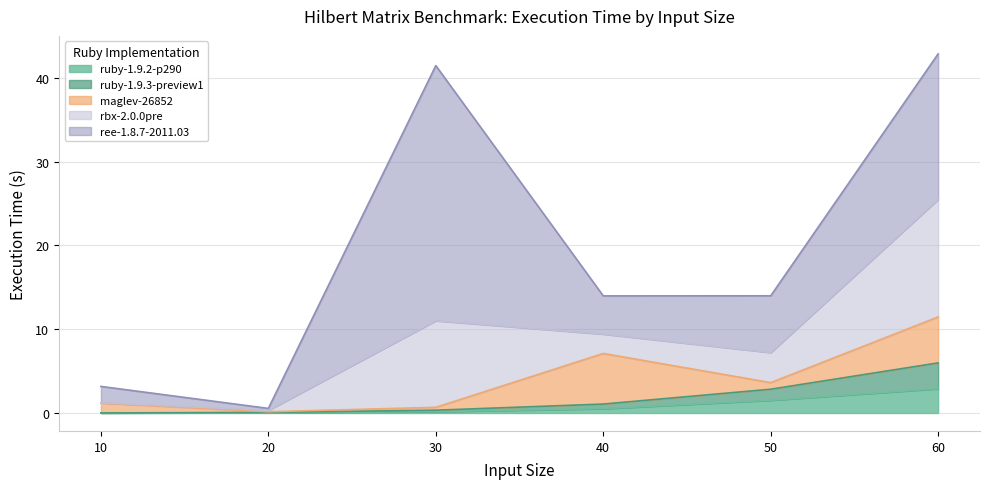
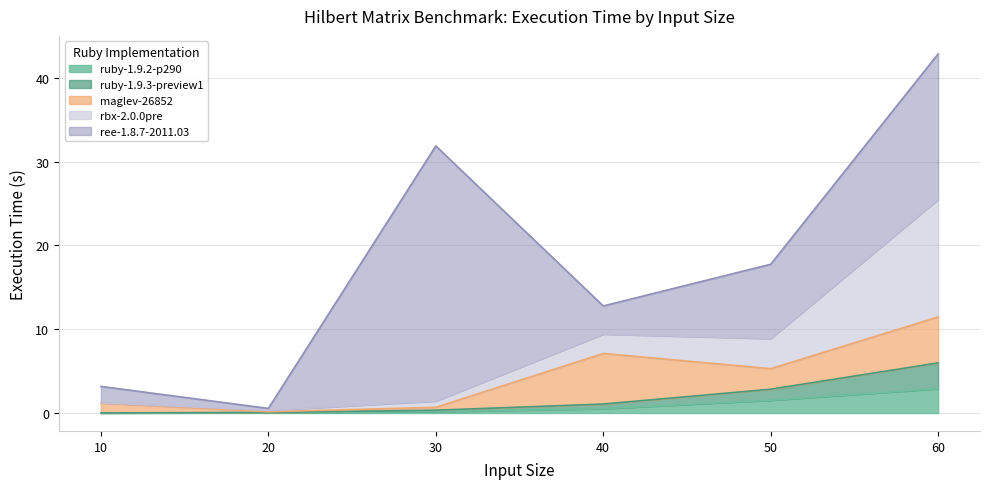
rbx-2.0.0pre, 30: 10 -> 1
ree-1.8.7-2011.03, 40: 5 -> 3
maglev-26852, 50: 1 -> 2
ree-1.8.7-2011.03, 50: 7 -> 9
